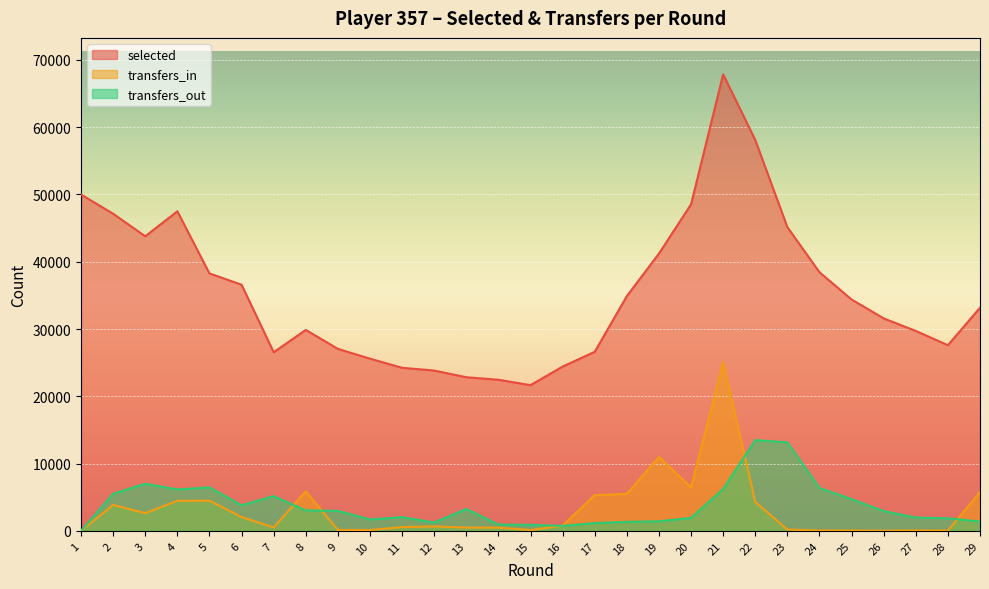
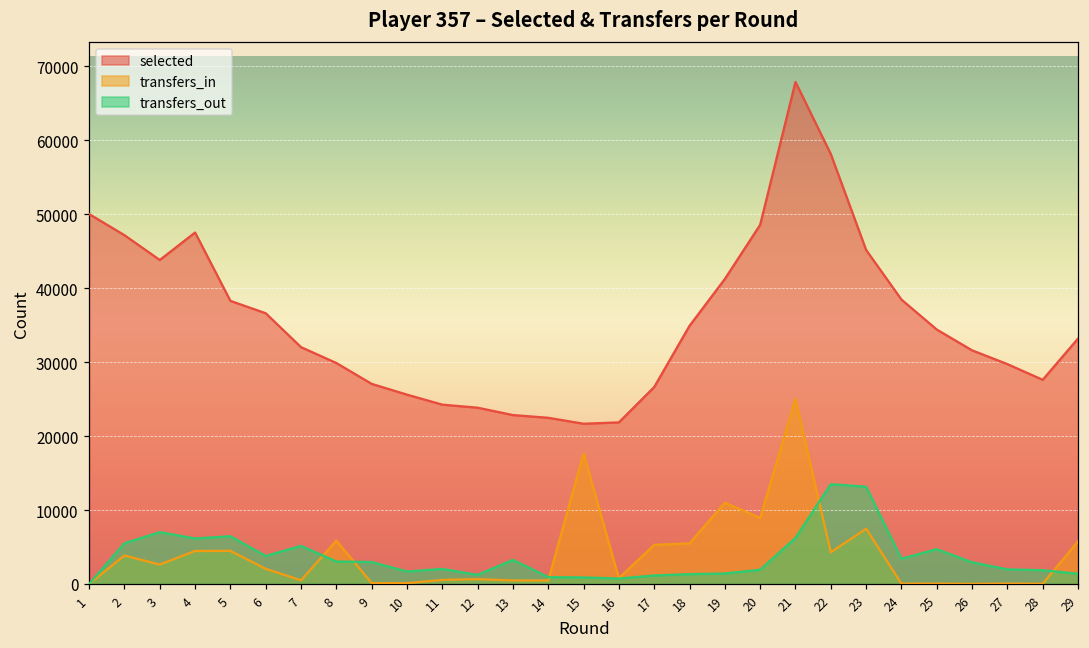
selected, 7: 27000 -> 32000
transfers_in, 15: 0 -> 18000
selected, 16: 24000 -> 22000
transfers_in, 20: 6000 -> 9000
transfers_in, 23: 0 -> 7000
transfers_out, 24: 6000 -> 3000
